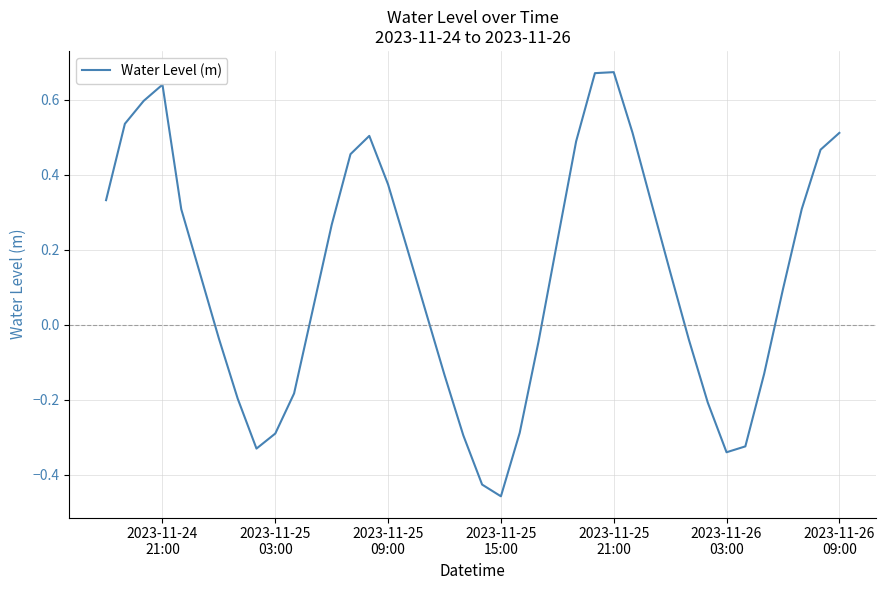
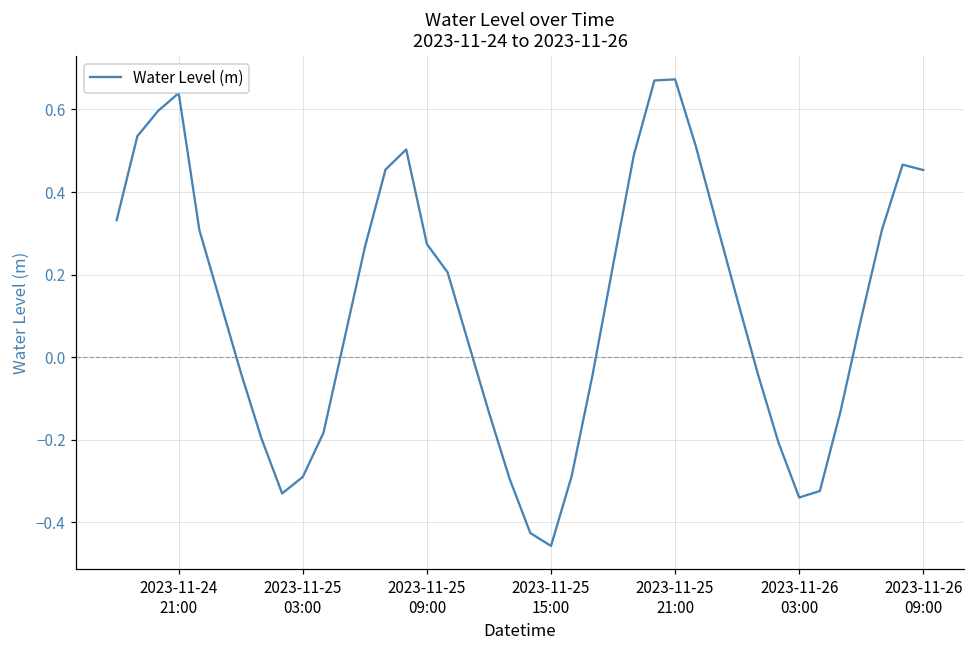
2023-11-25 09:00: 0.37 -> 0.27
2023-11-26 09:00: 0.51 -> 0.45
